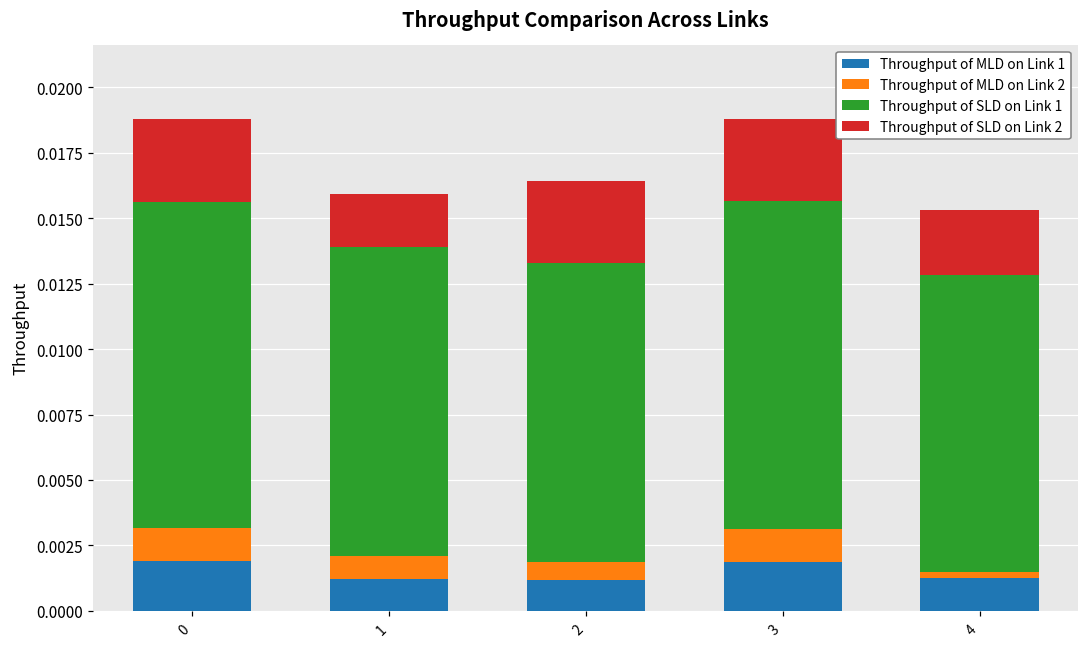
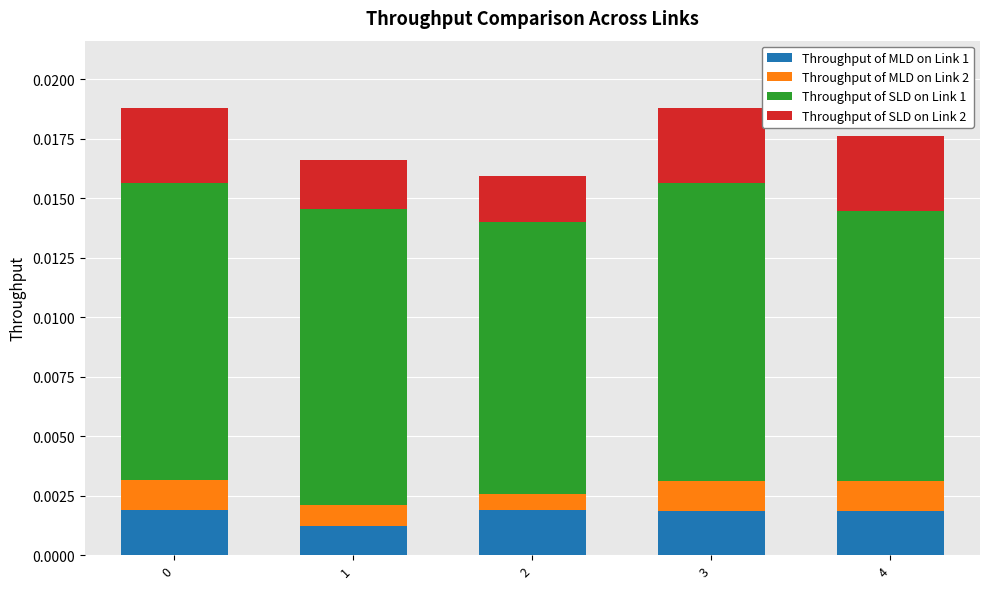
Throughput of SLD on Link 1, 1: 0.0118 -> 0.0125
Throughput of MLD on Link 1, 2: 0.0012 -> 0.0019
Throughput of SLD on Link 2, 2: 0.0031 -> 0.0019
Throughput of MLD on Link 1, 4: 0.0013 -> 0.0019
Throughput of MLD on Link 2, 4: 0.0002 -> 0.0012
Throughput of SLD on Link 2, 4: 0.0025 -> 0.0031
